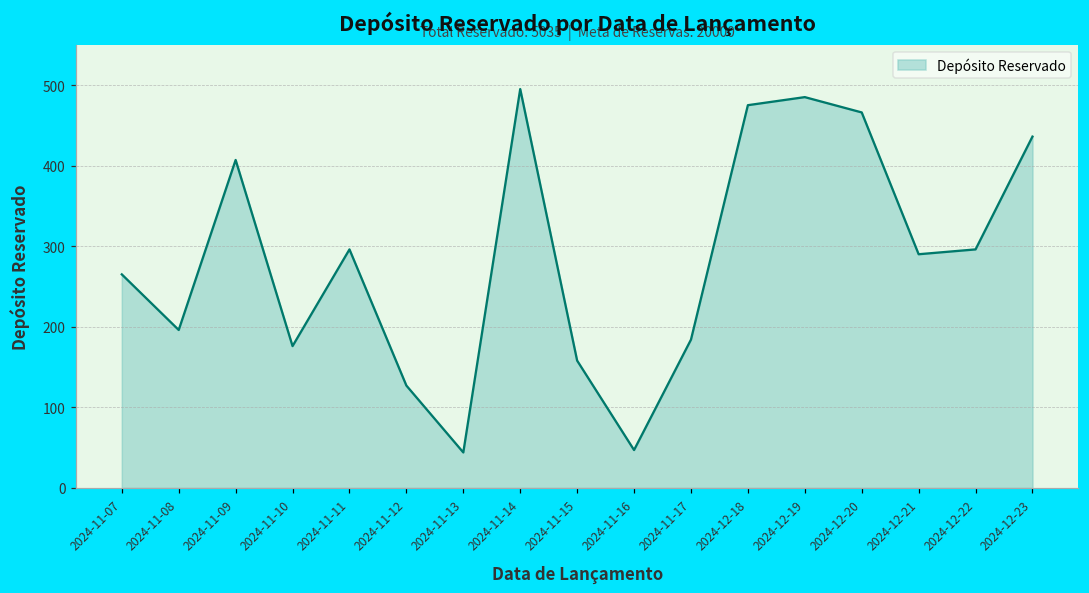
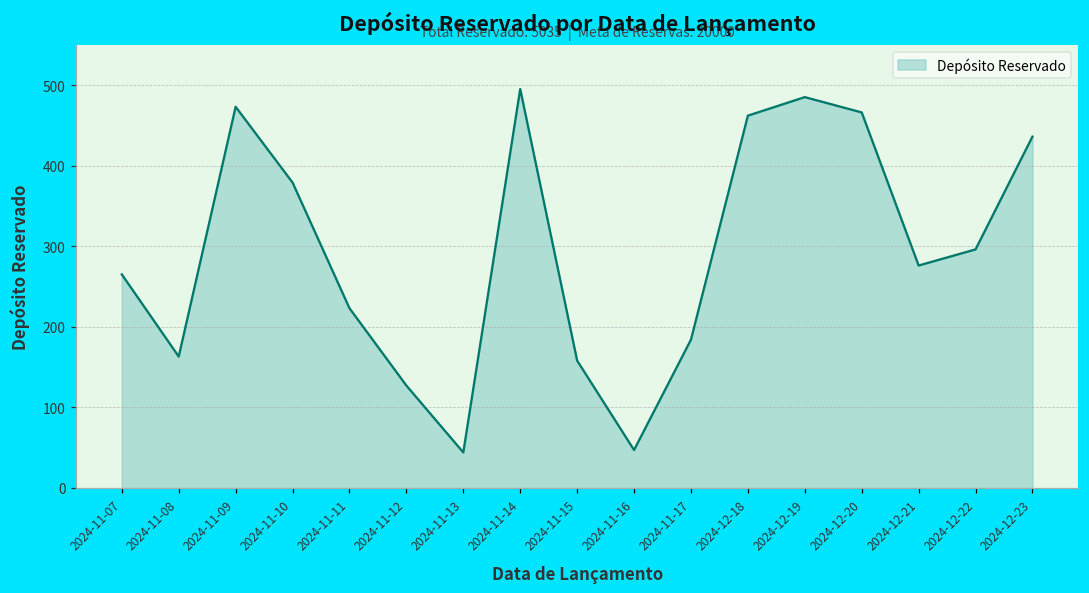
2024-11-08: 200 -> 160
2024-11-09: 410 -> 470
2024-11-10: 180 -> 380
2024-11-11: 300 -> 220
2024-12-18: 480 -> 460
2024-12-21: 290 -> 280
